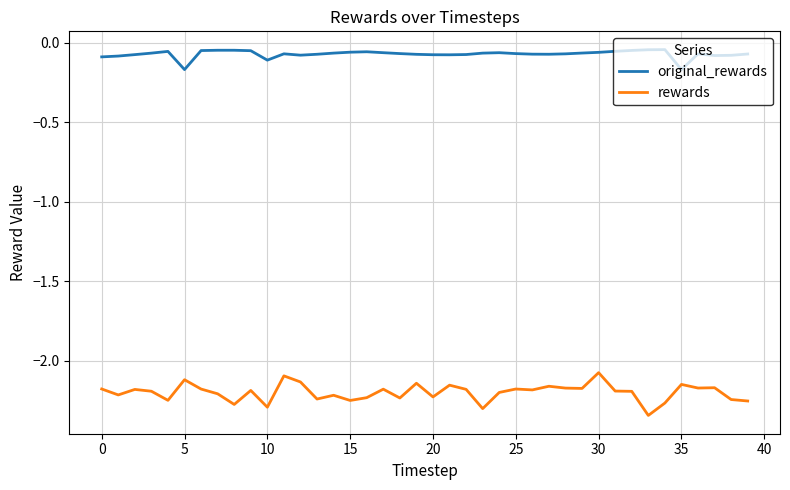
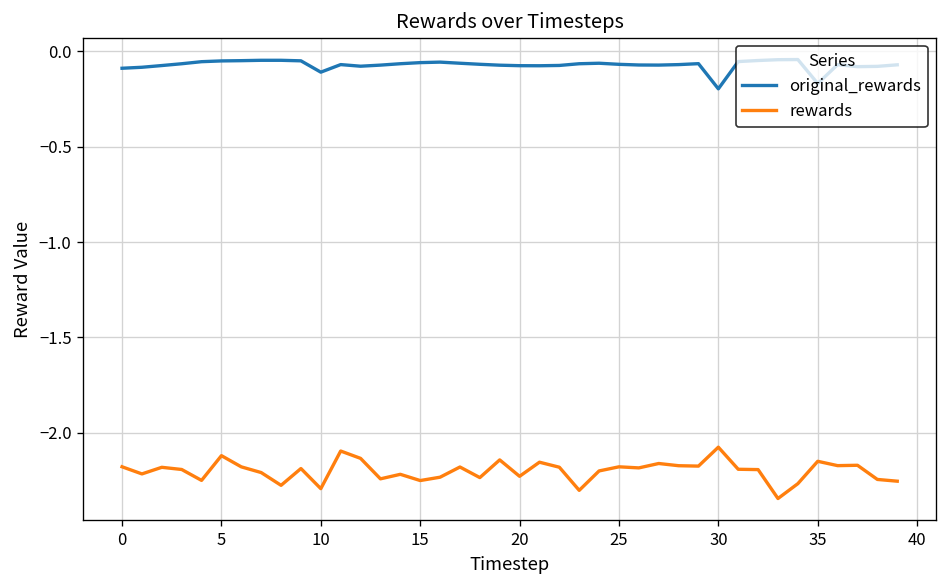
original_rewards, 5: -0.17 -> -0.05
original_rewards, 30: -0.06 -> -0.20
